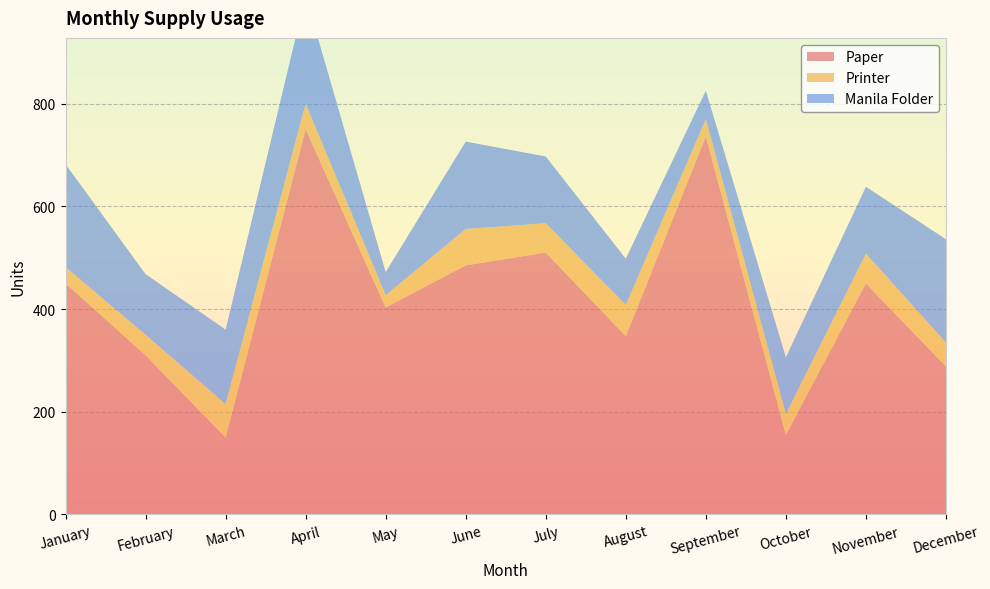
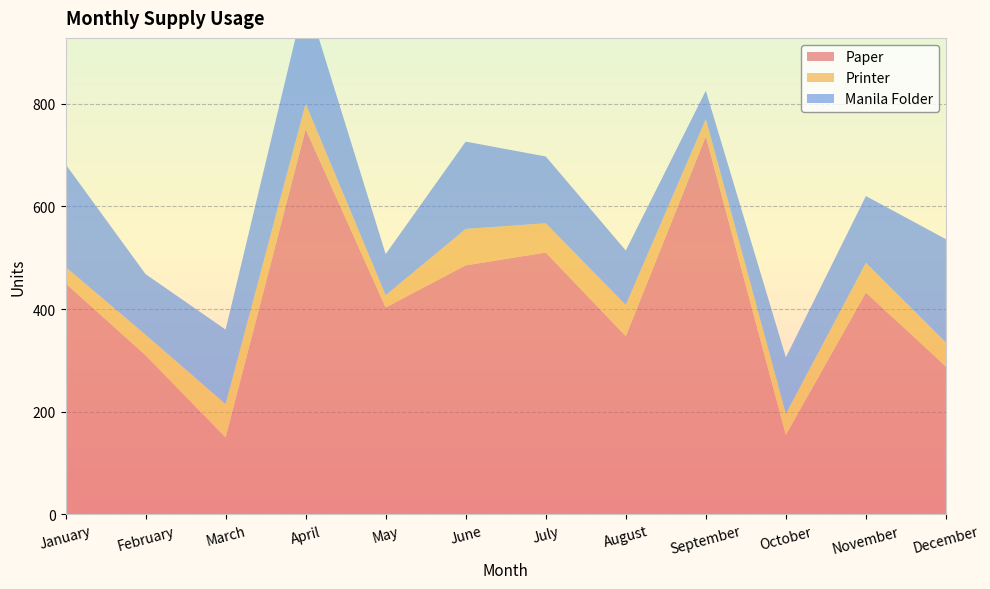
Manila Folder, May: 50 -> 80
Manila Folder, August: 90 -> 110
Paper, November: 450 -> 430
